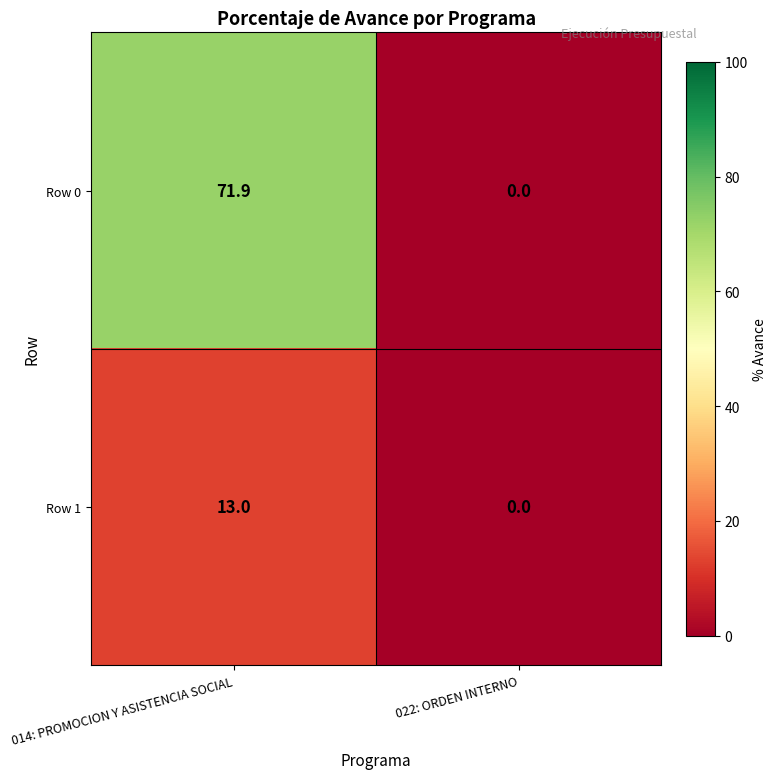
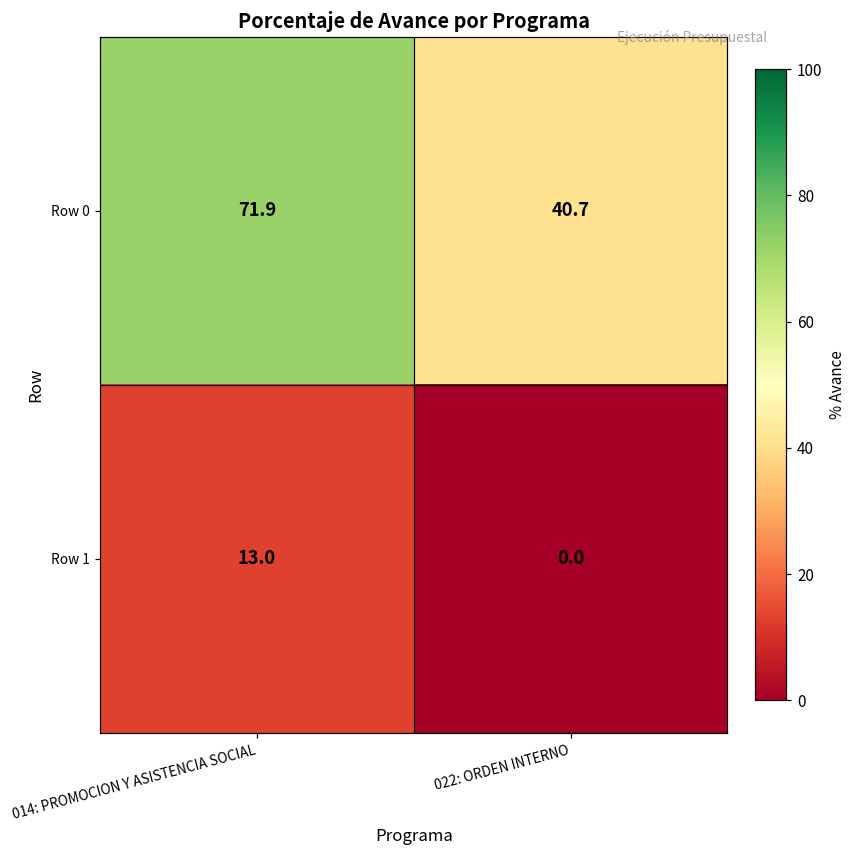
Row 0, 022: ORDEN INTERNO: 0.0 -> 40.7
